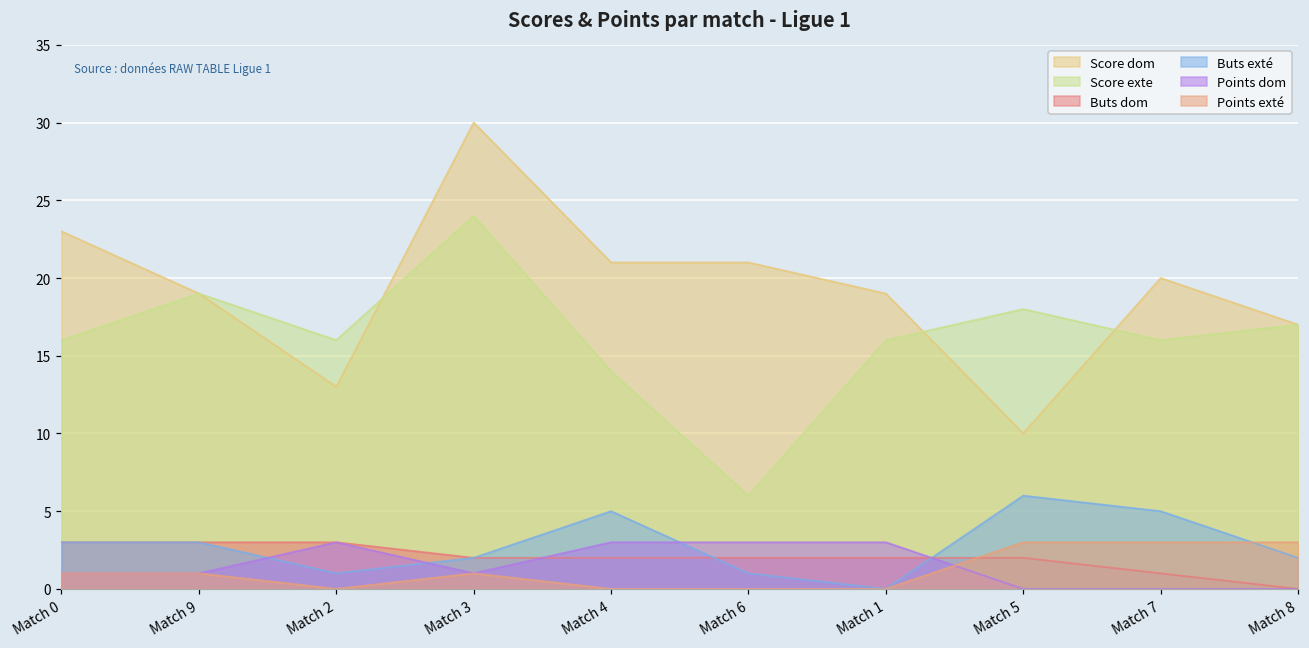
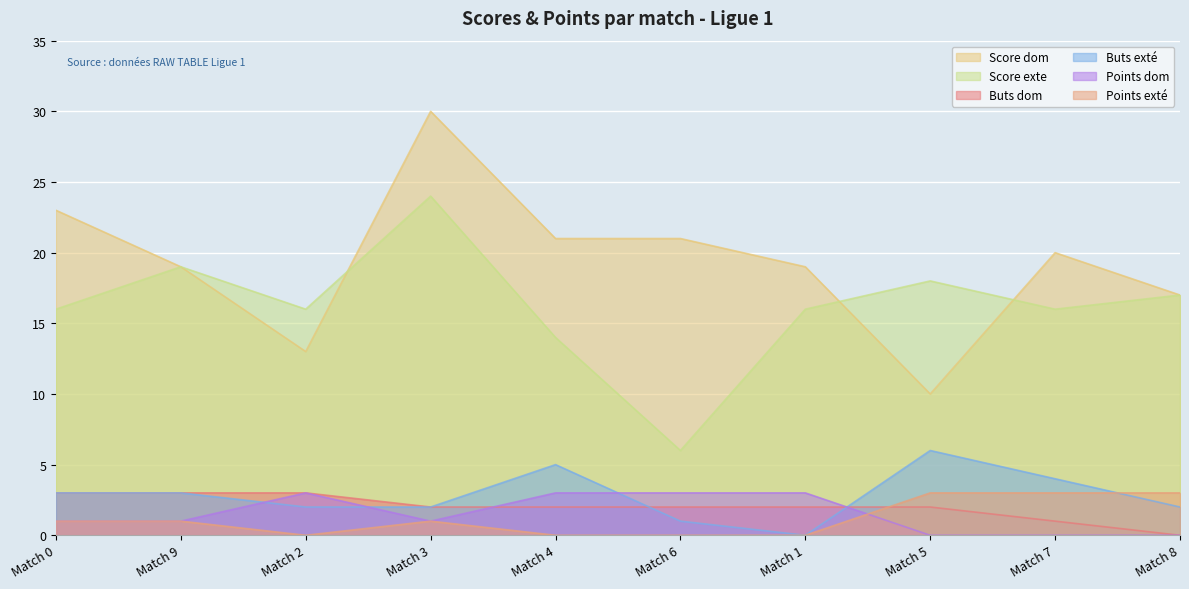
Buts exté, Match 2: 1 -> 2
Buts exté, Match 7: 5 -> 4
